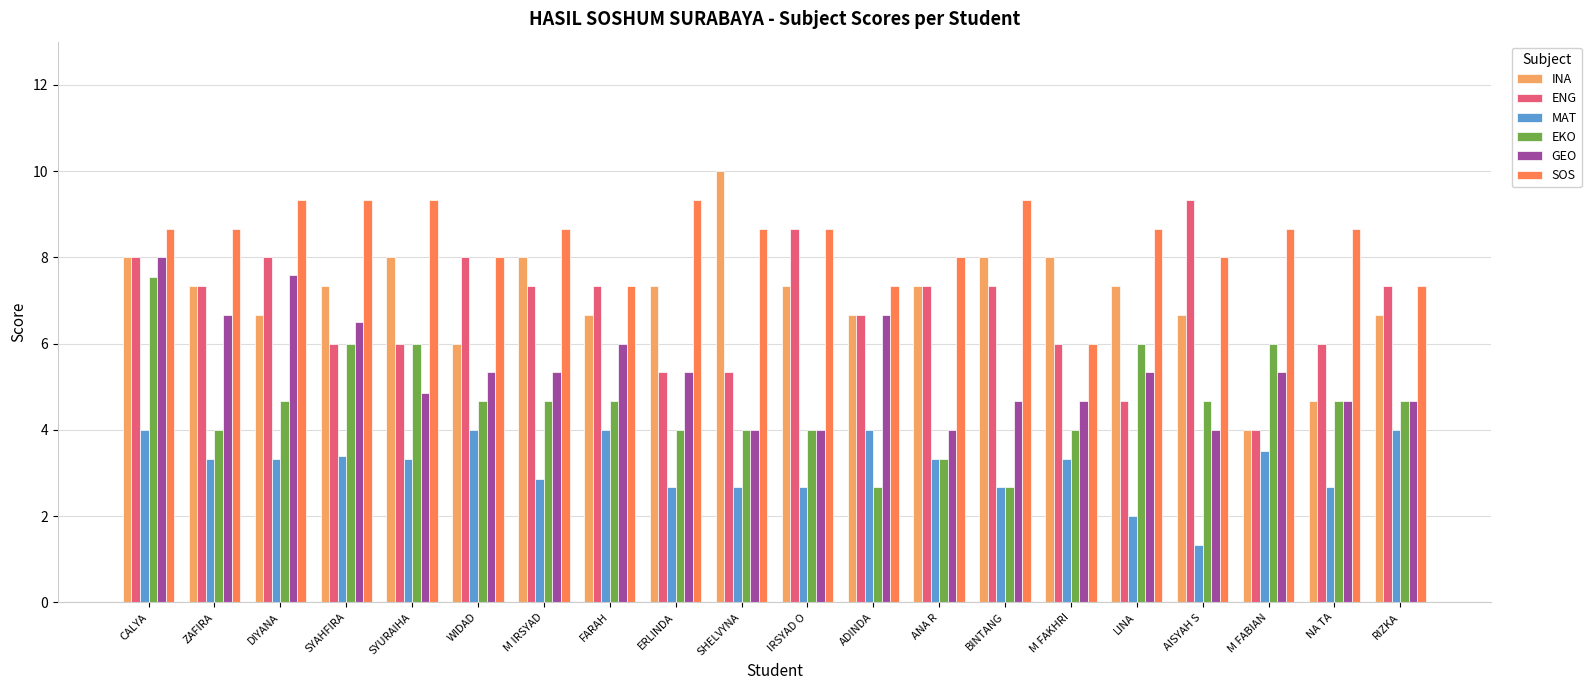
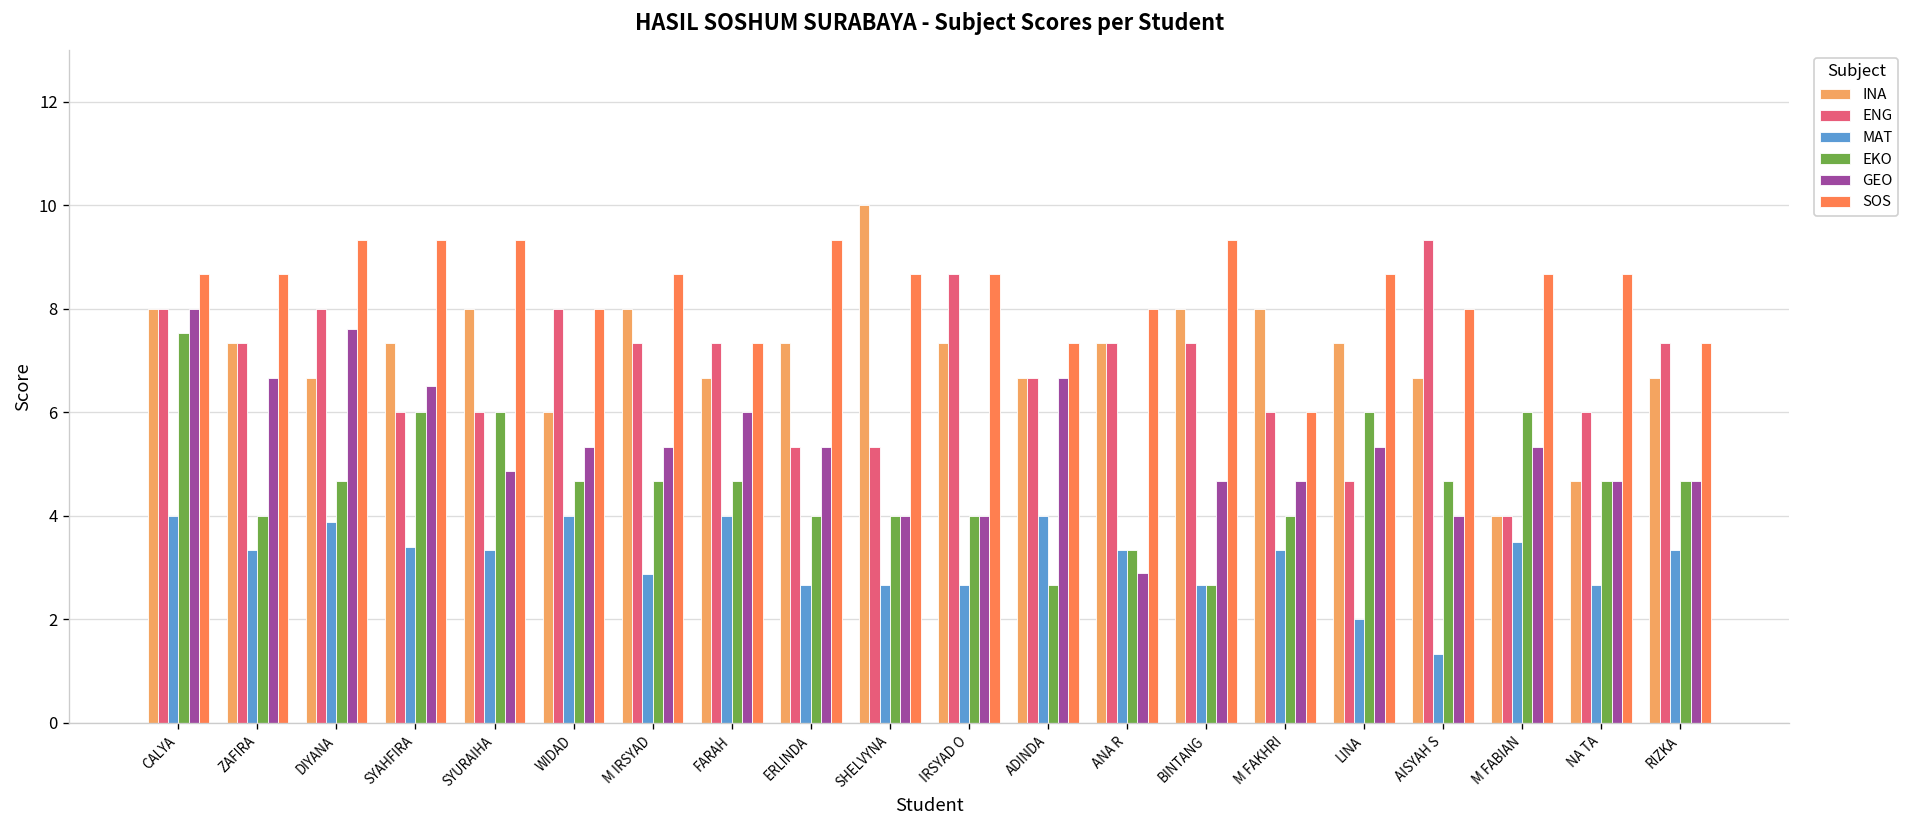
MAT, DIYANA: 3.3 -> 3.9
GEO, ANA R: 4.0 -> 2.9
MAT, RIZKA: 4.0 -> 3.3
